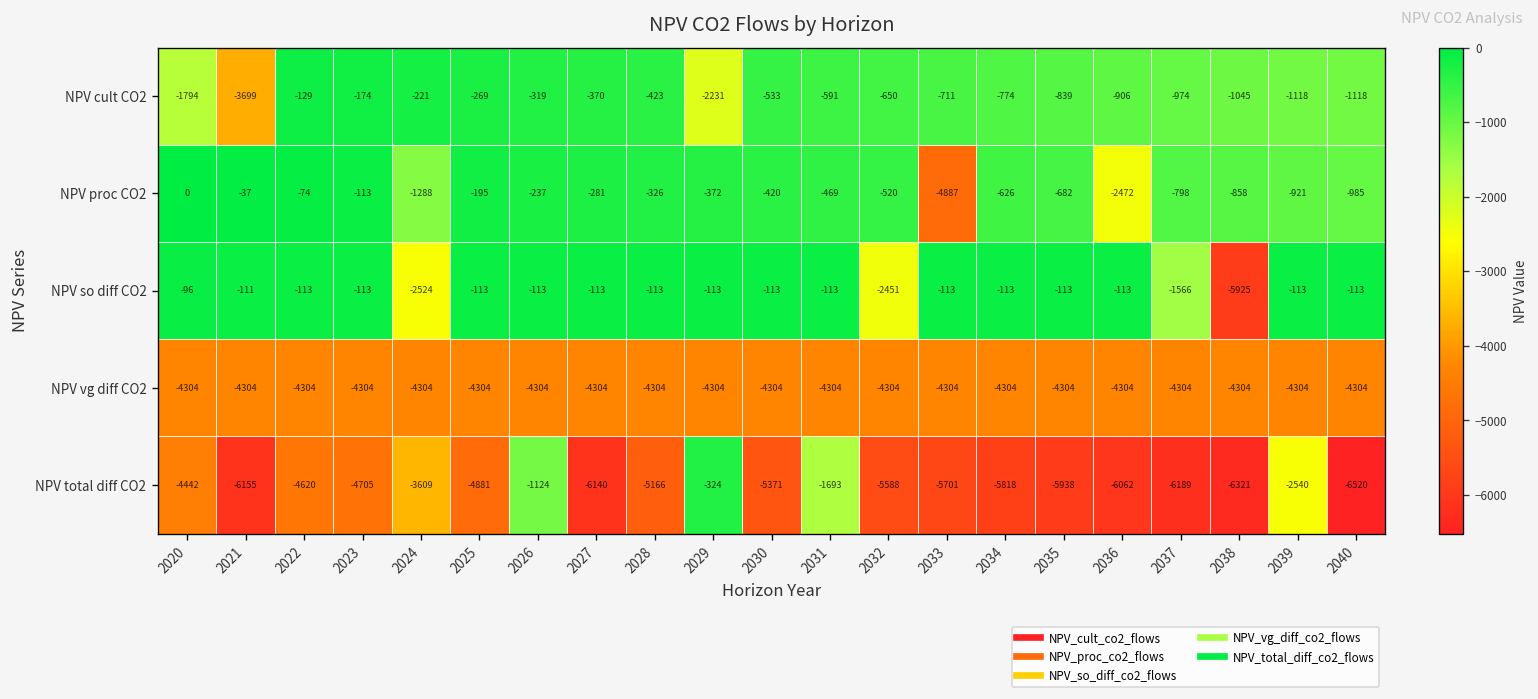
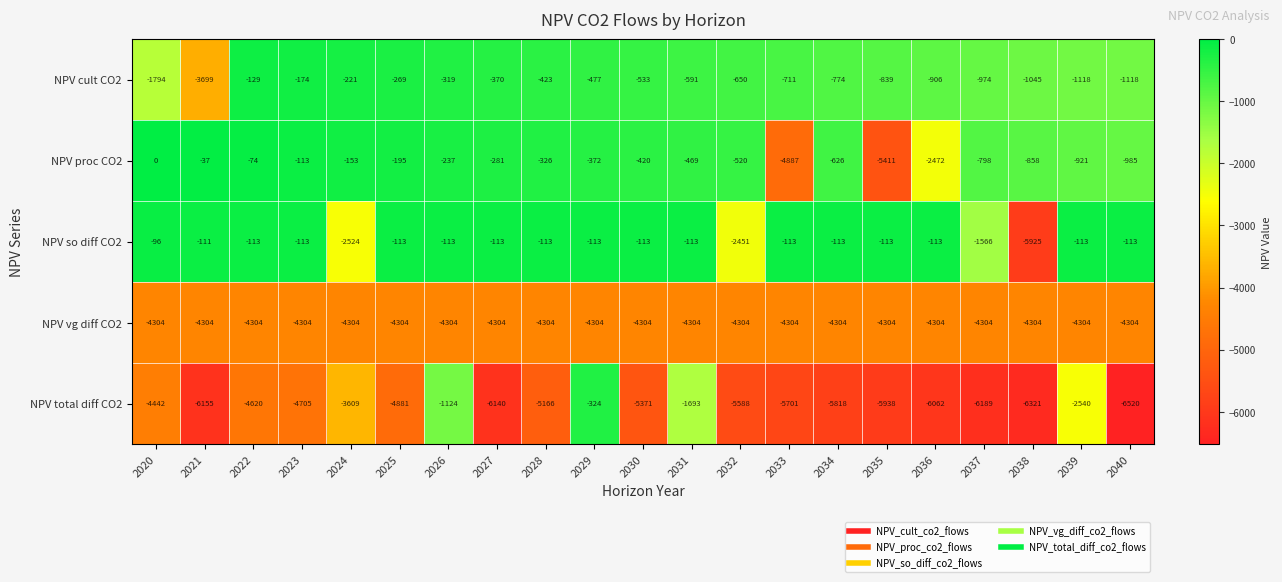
NPV cult CO2, 2029: -2231 -> -477
NPV proc CO2, 2024: -1288 -> -153
NPV proc CO2, 2035: -682 -> -5411
